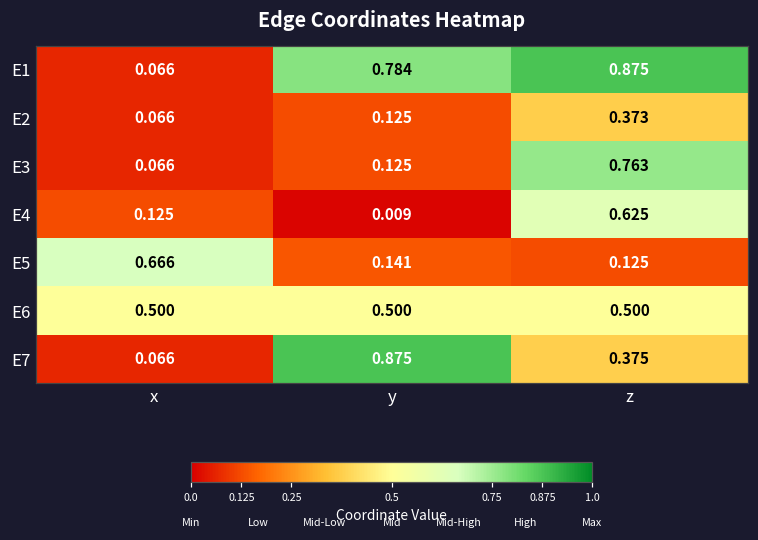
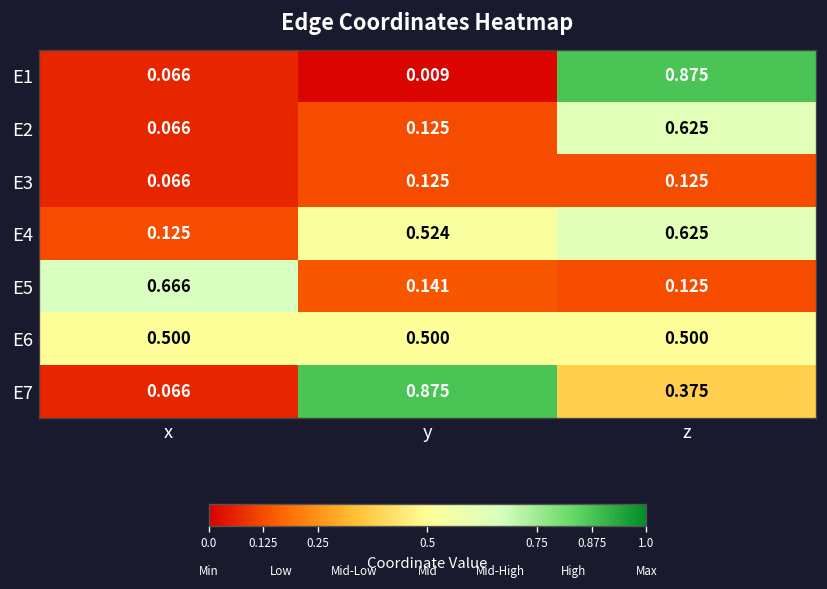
E1, y: 0.784 -> 0.009
E2, z: 0.373 -> 0.625
E3, z: 0.763 -> 0.125
E4, y: 0.009 -> 0.524
